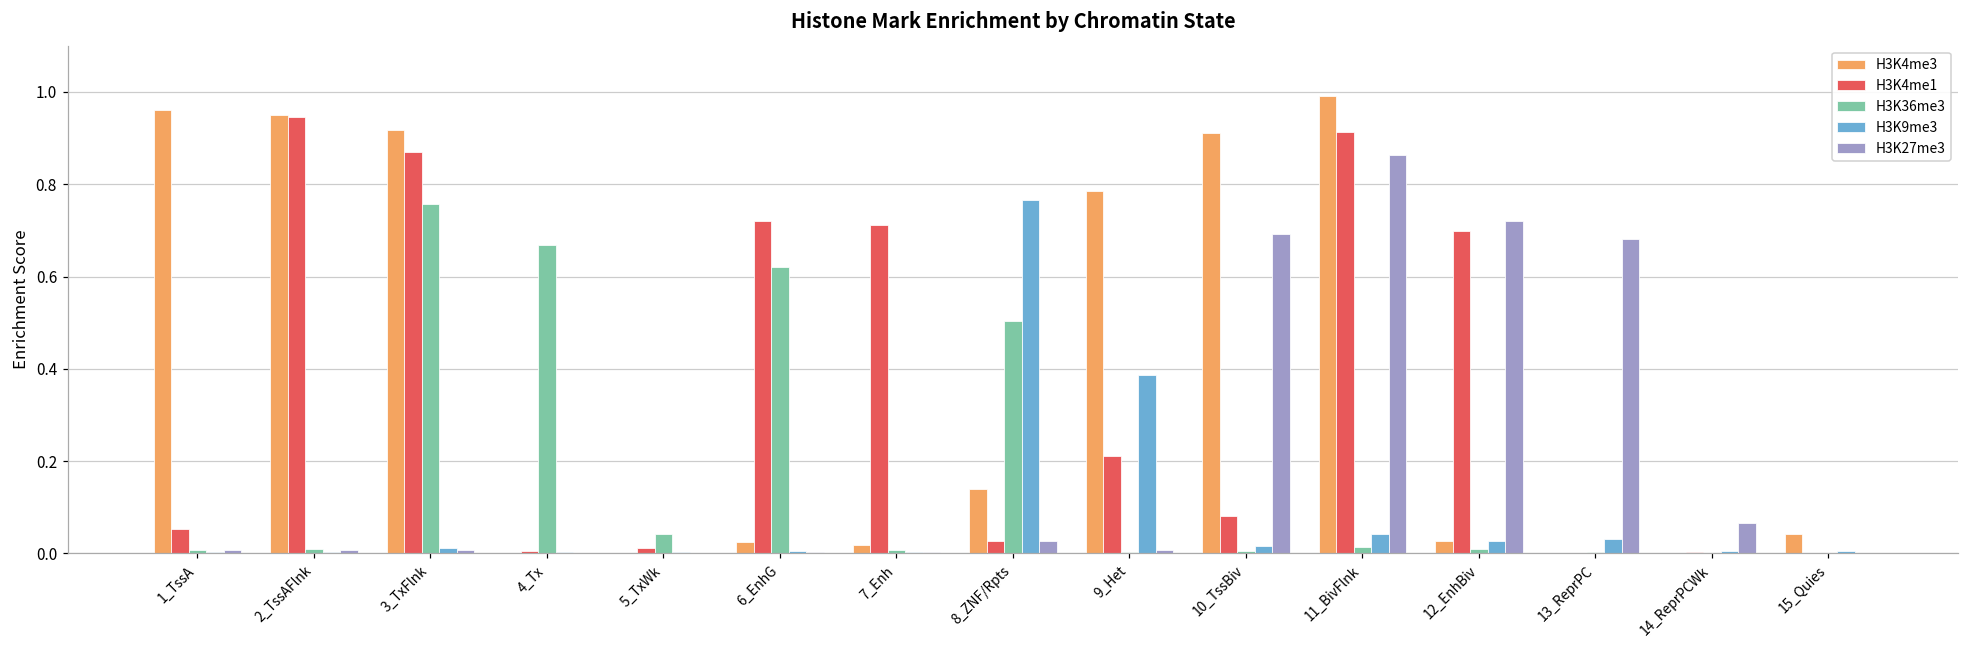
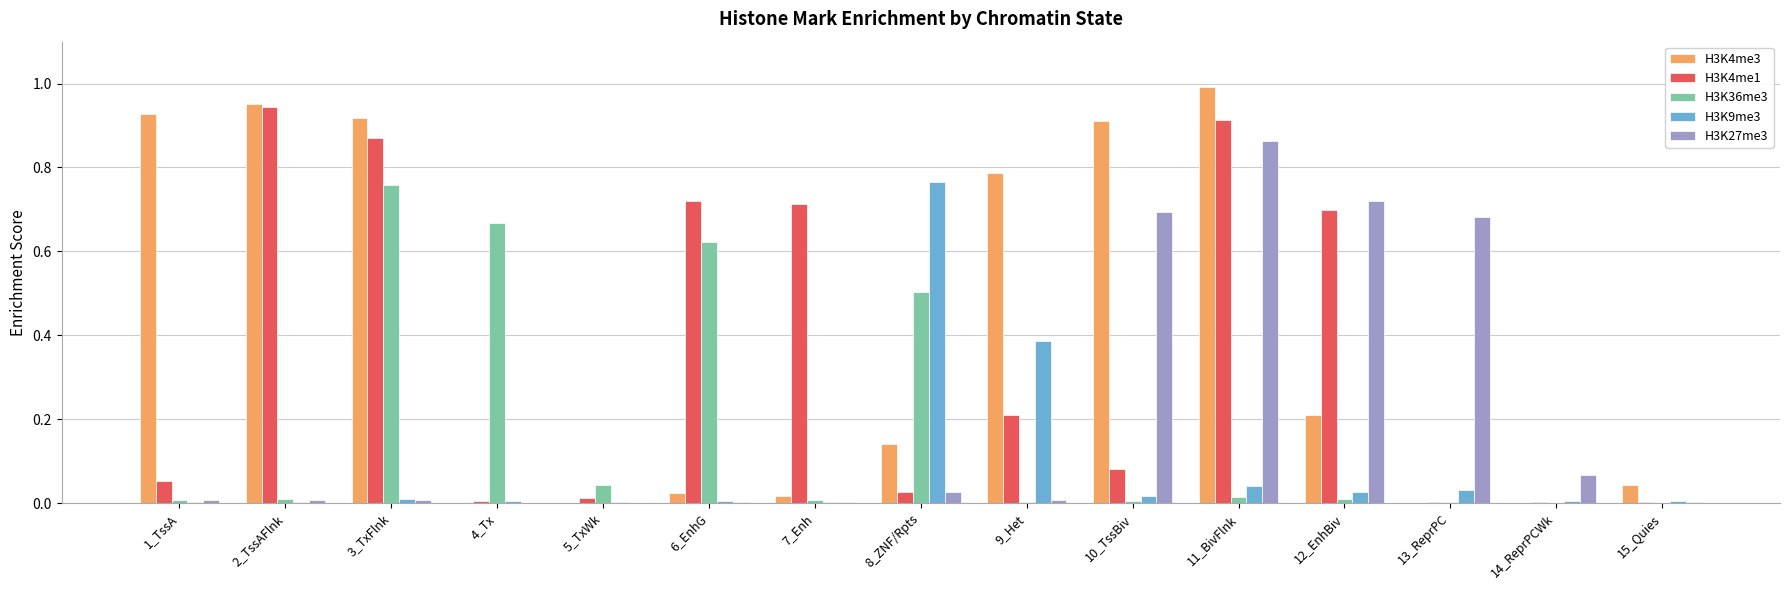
H3K4me3, 1_TssA: 0.96 -> 0.93
H3K4me3, 12_EnhBiv: 0.03 -> 0.21
